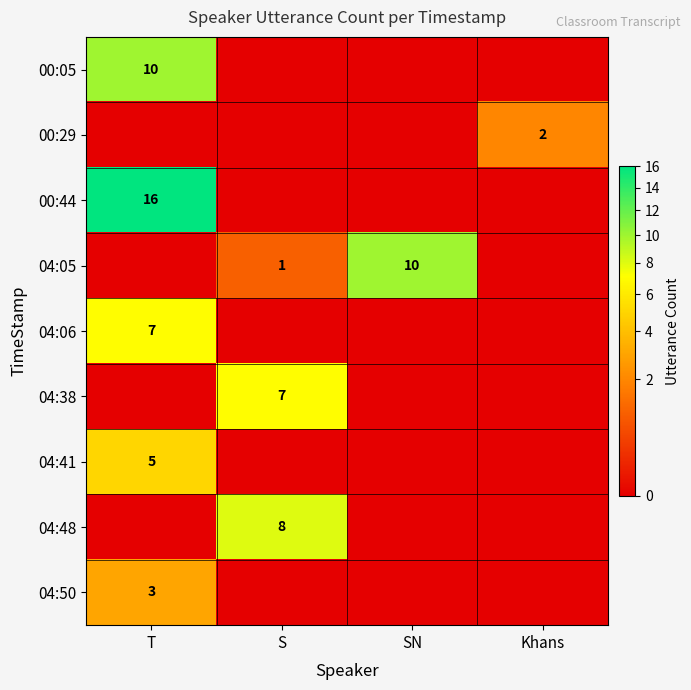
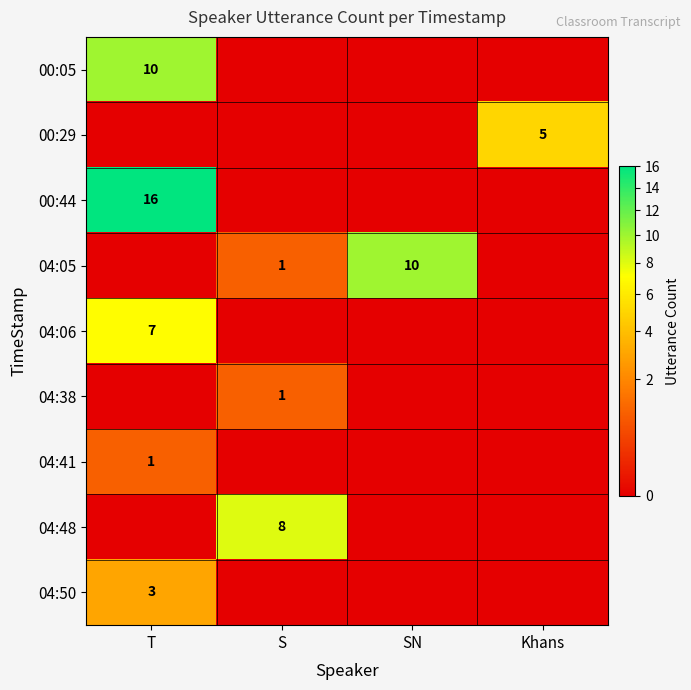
00:29, Khans: 2 -> 5
04:38, S: 7 -> 1
04:41, T: 5 -> 1
